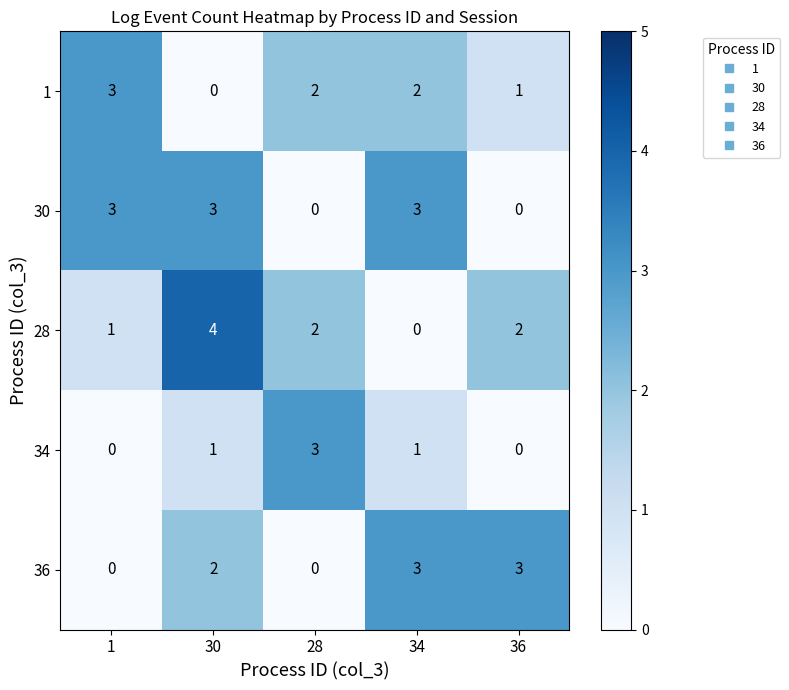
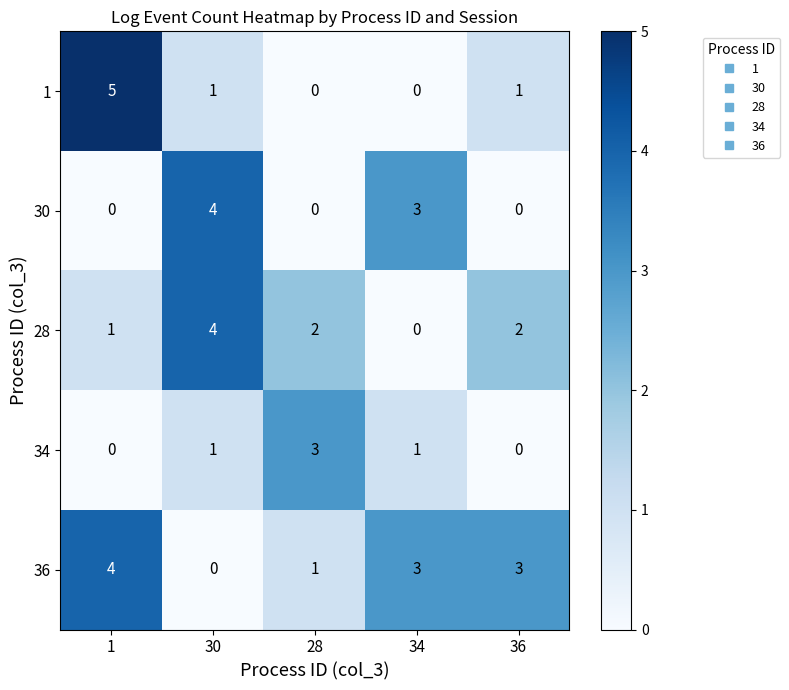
1, 1: 3 -> 5
1, 30: 0 -> 1
1, 28: 2 -> 0
1, 34: 2 -> 0
30, 1: 3 -> 0
30, 30: 3 -> 4
36, 1: 0 -> 4
36, 30: 2 -> 0
36, 28: 0 -> 1
